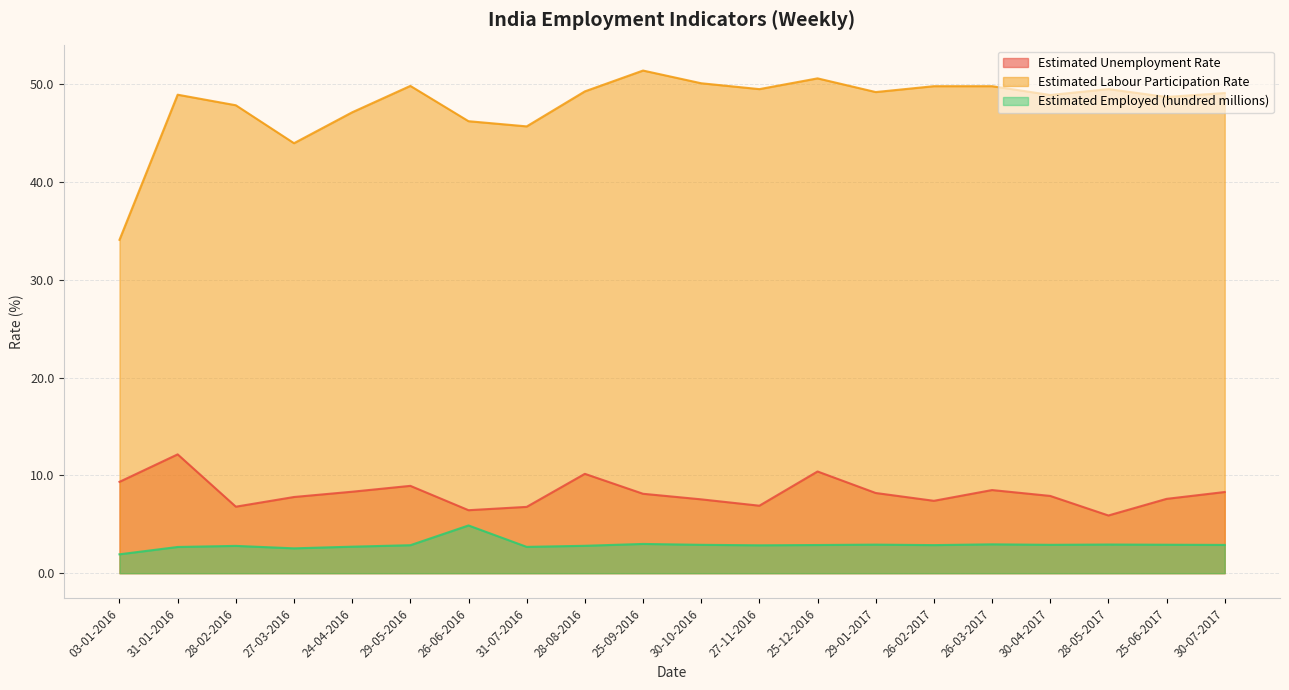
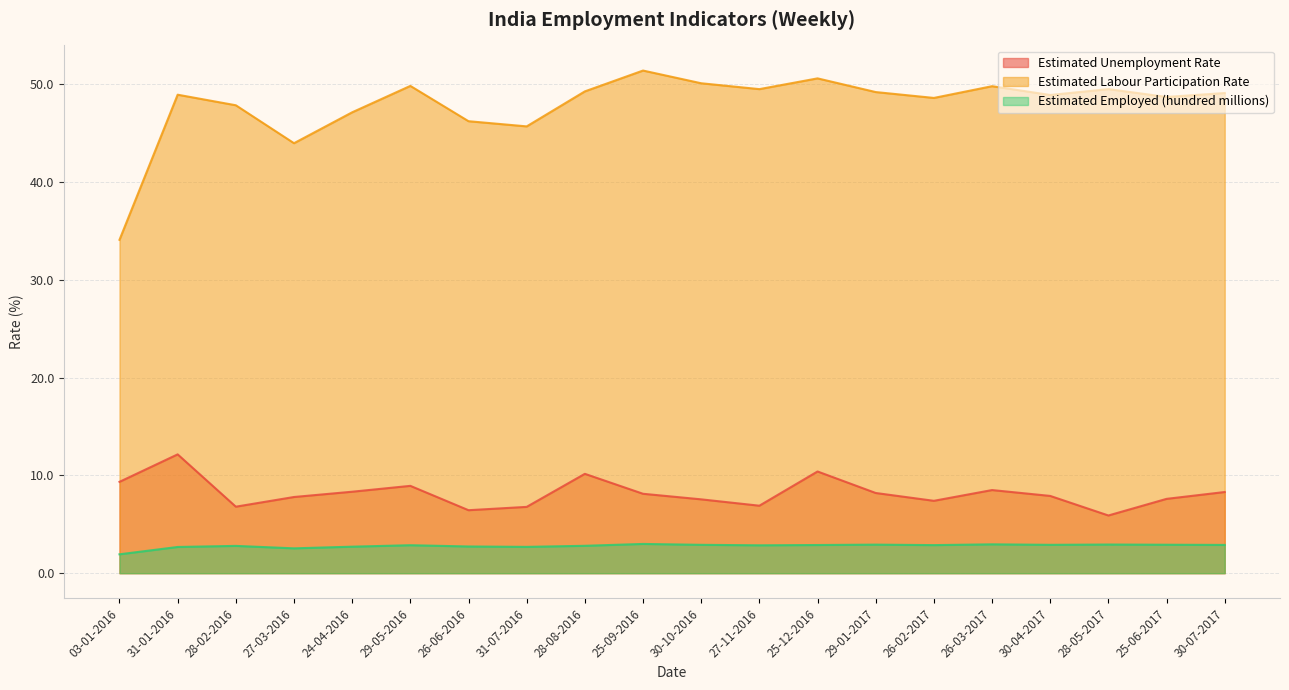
Estimated Employed (hundred millions), 26-06-2016: 5 -> 3
Estimated Labour Participation Rate, 26-02-2017: 50 -> 49
